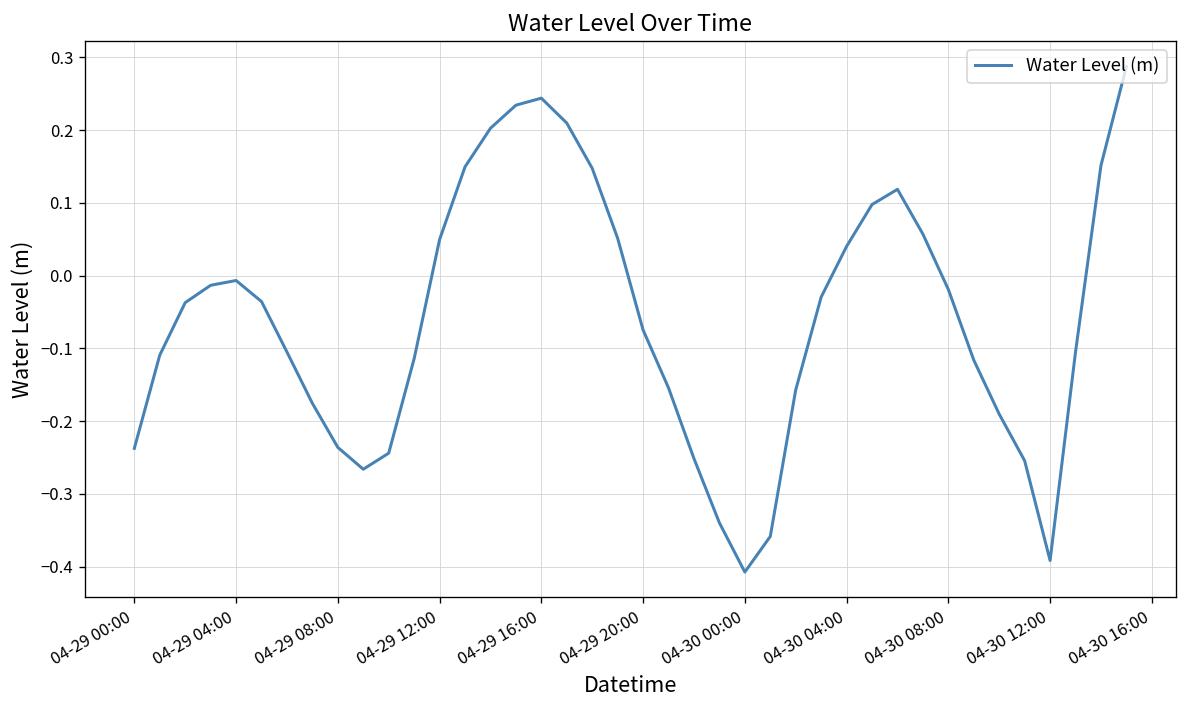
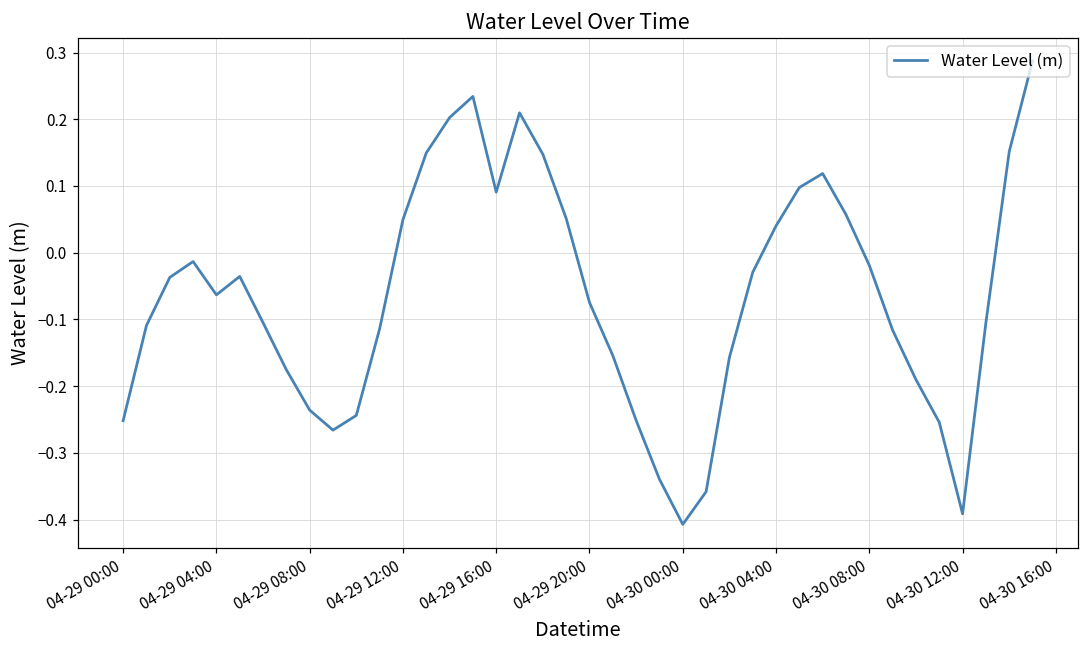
04-29 00:00: -0.24 -> -0.25
04-29 04:00: -0.01 -> -0.06
04-29 16:00: 0.24 -> 0.09
